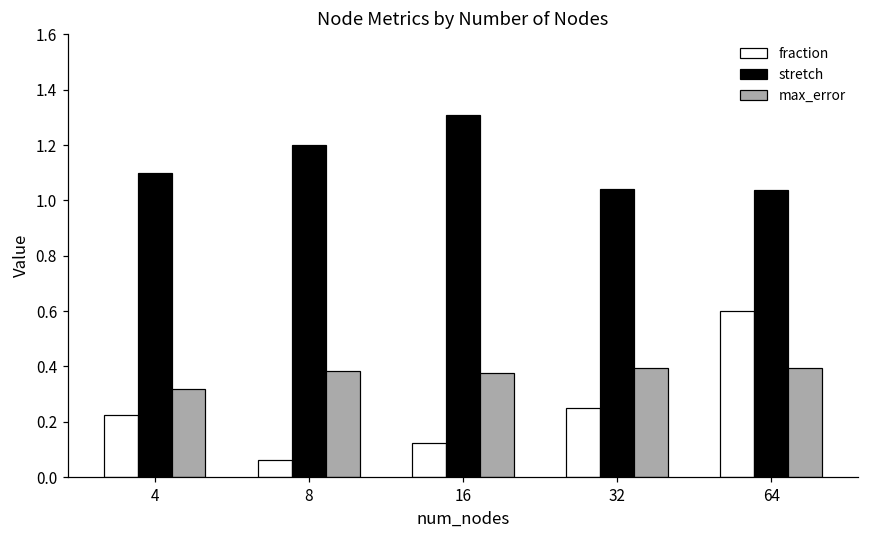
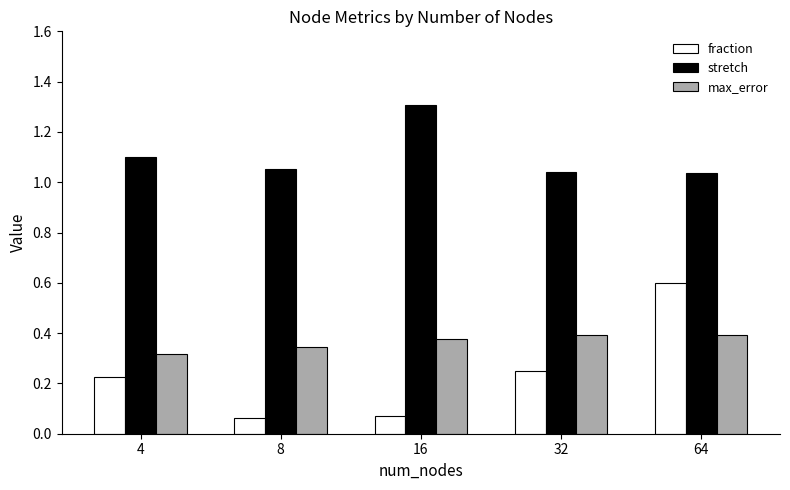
stretch, 8: 1.20 -> 1.05
max_error, 8: 0.38 -> 0.34
fraction, 16: 0.13 -> 0.07
